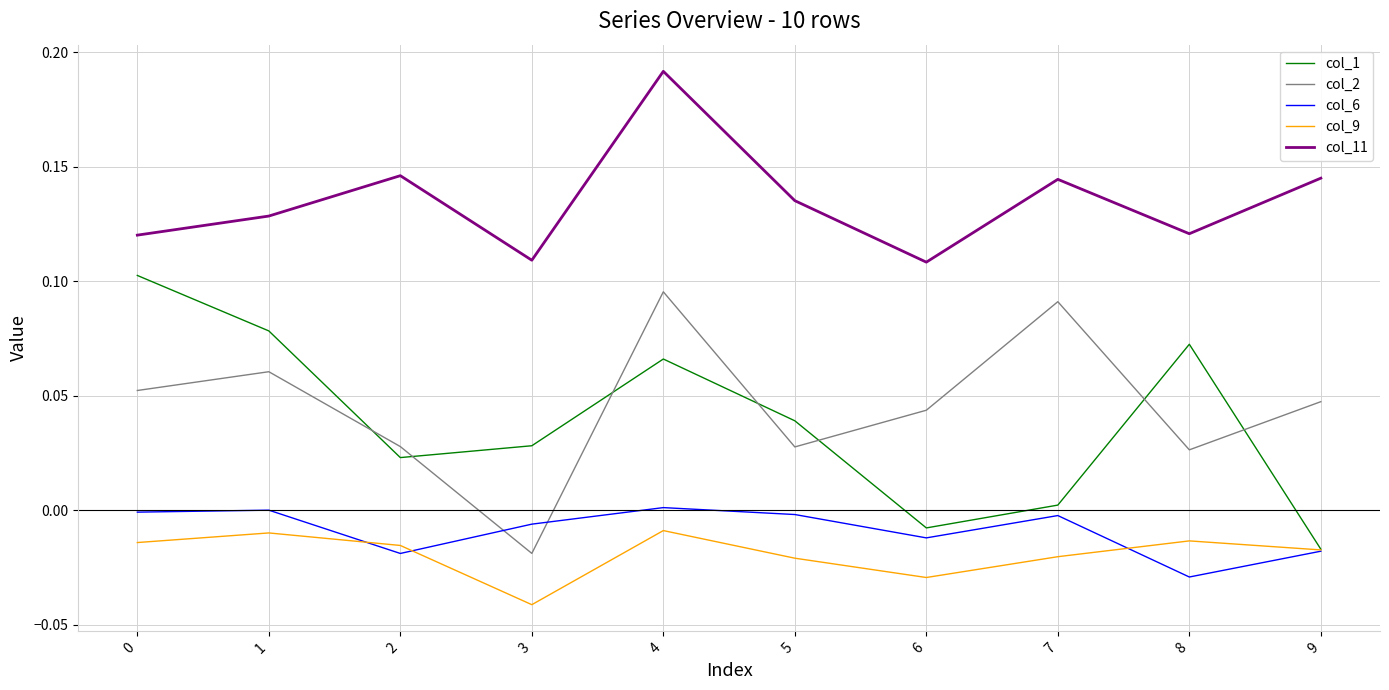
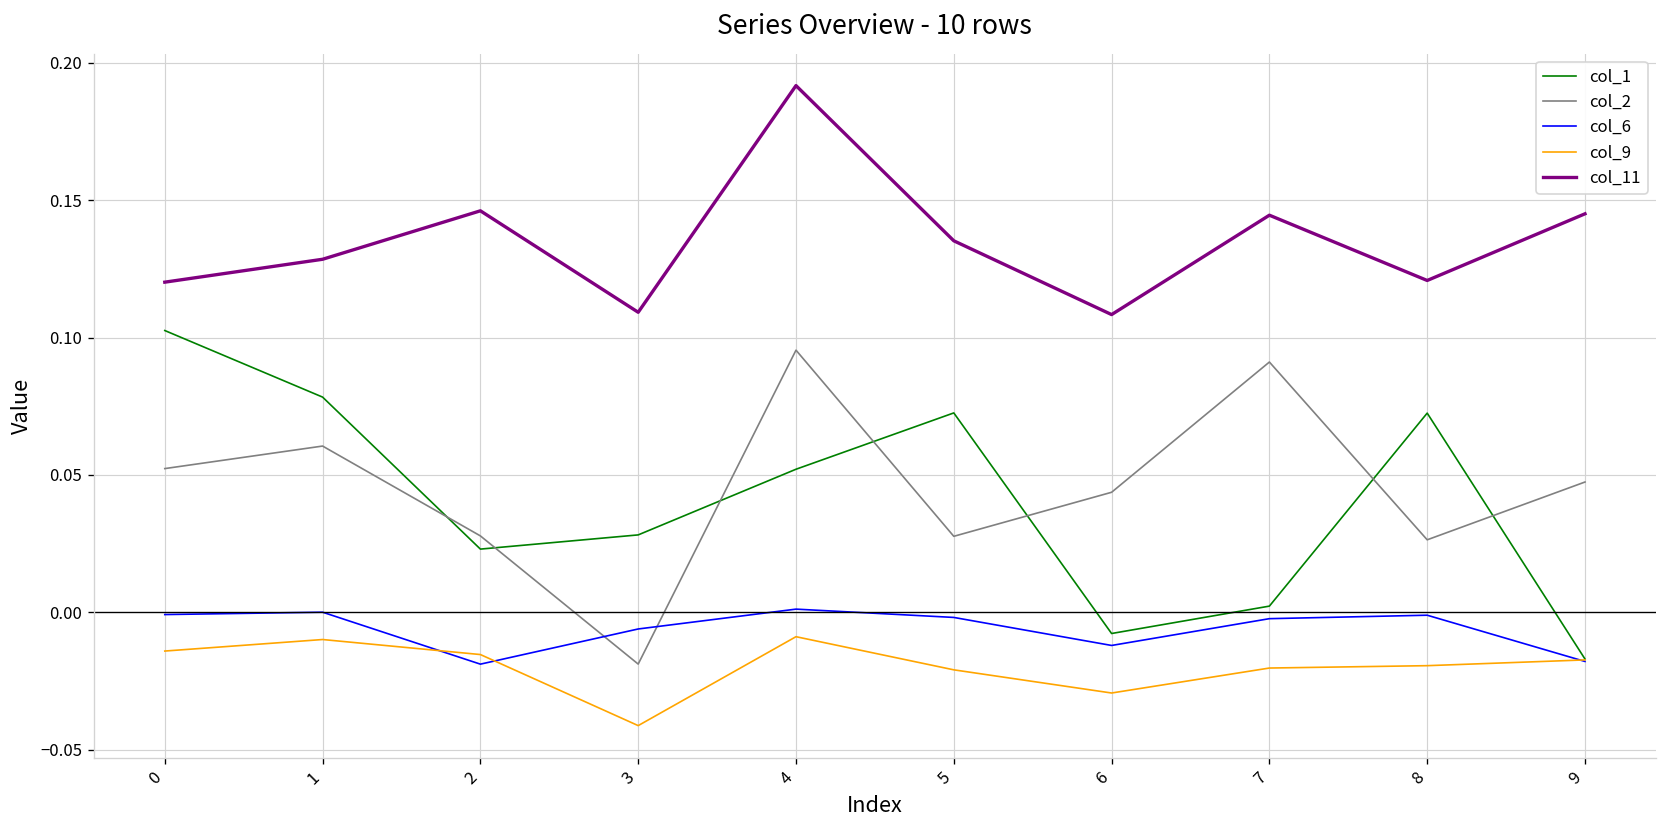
col_1, 4: 0.066 -> 0.052
col_1, 5: 0.039 -> 0.073
col_6, 8: -0.029 -> -0.001
col_9, 8: -0.013 -> -0.019
